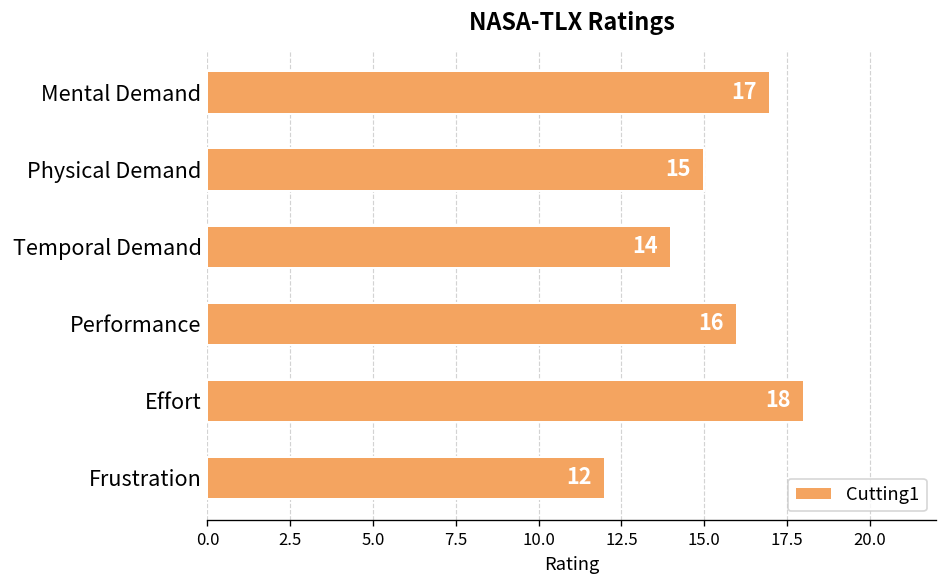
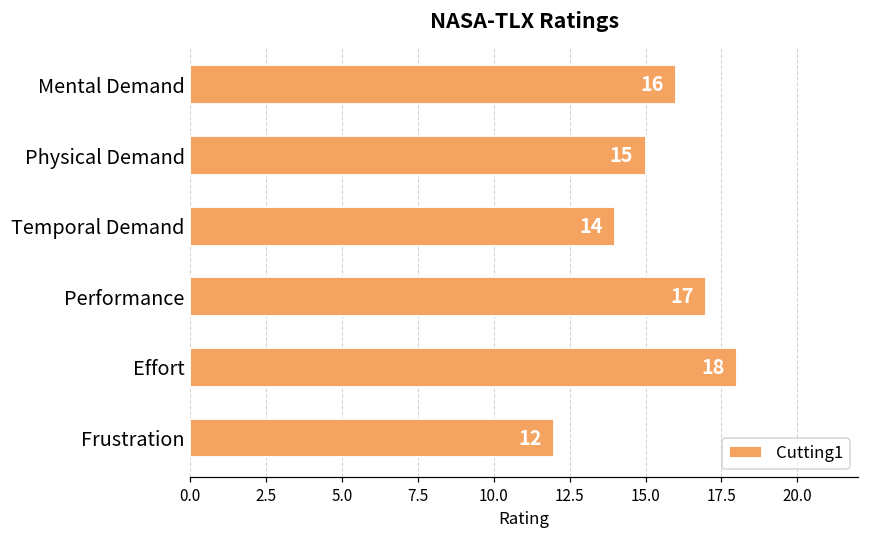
Mental Demand: 17 -> 16
Performance: 16 -> 17
